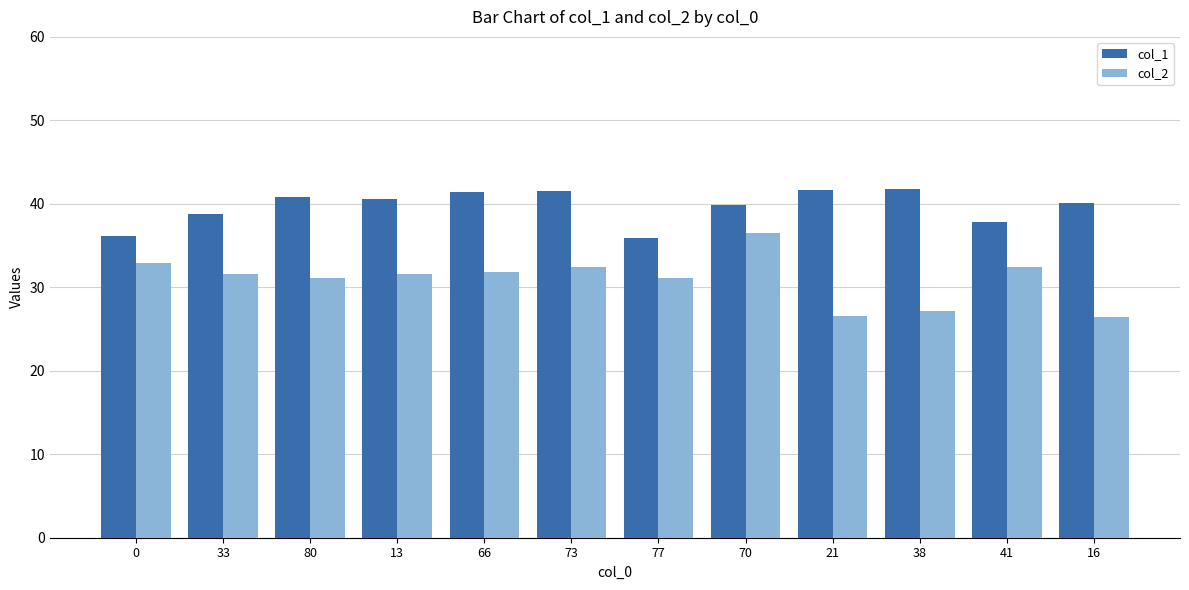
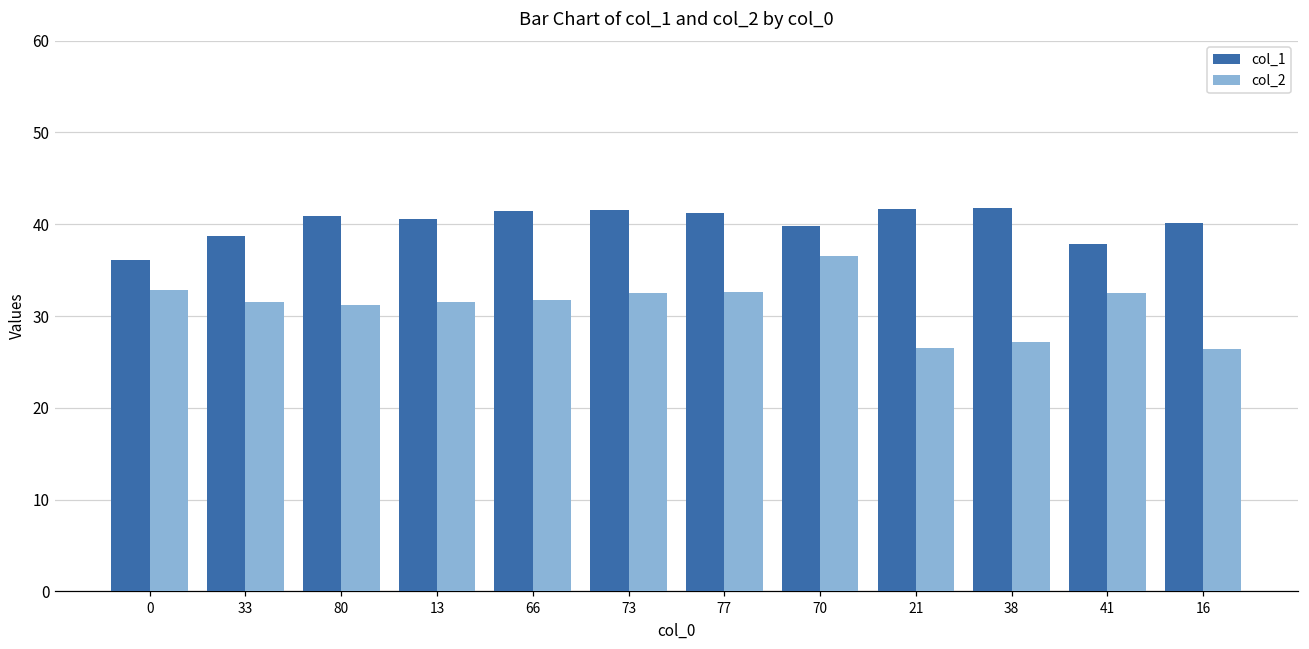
col_1, 77: 36 -> 41
col_2, 77: 31 -> 33
